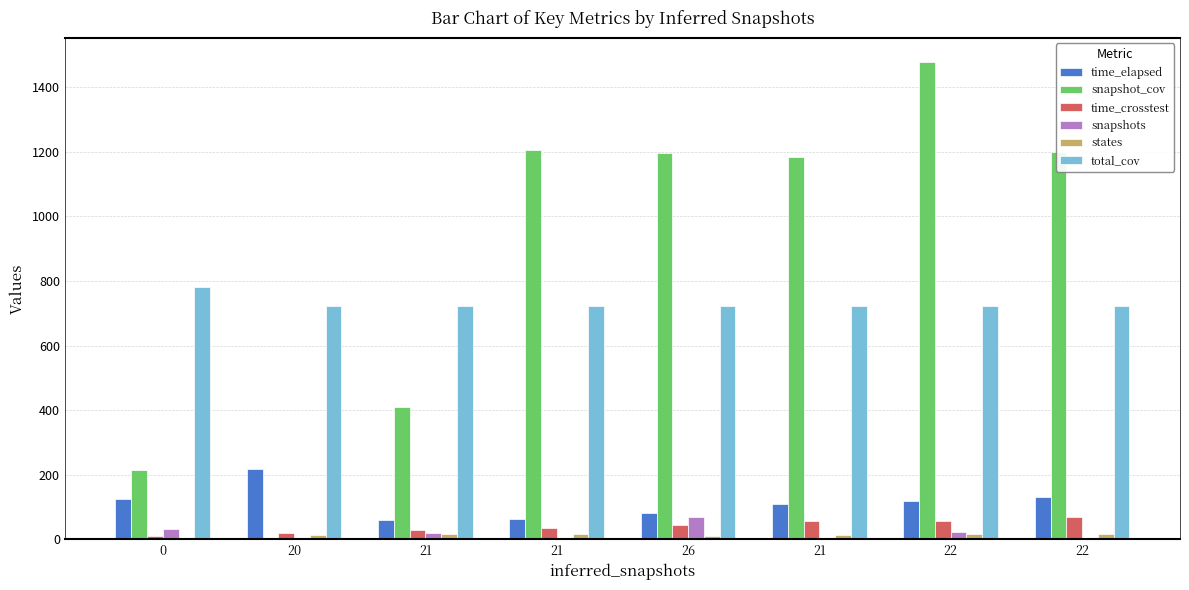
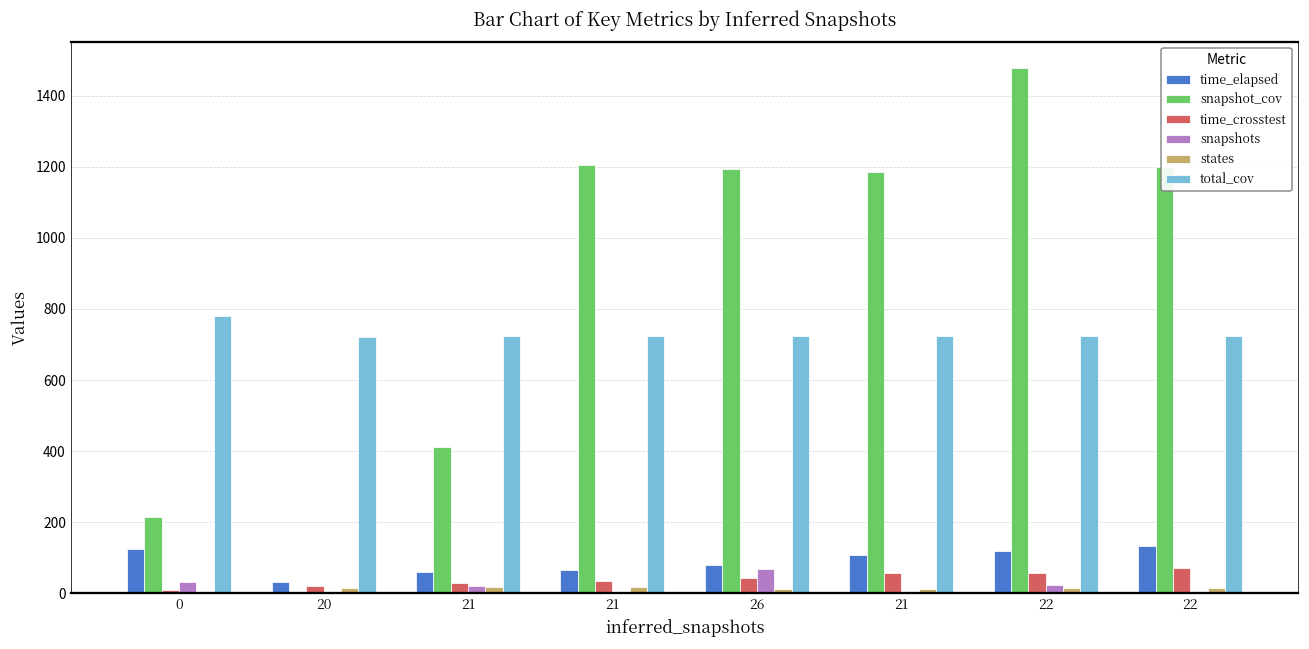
time_elapsed, 20: 220 -> 30
